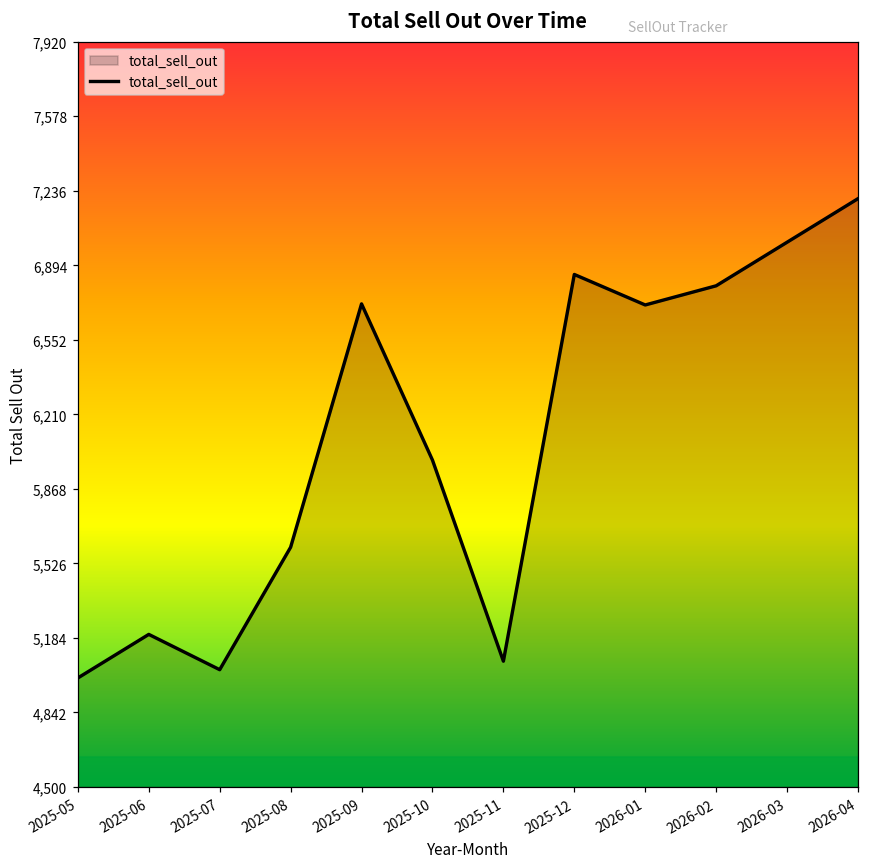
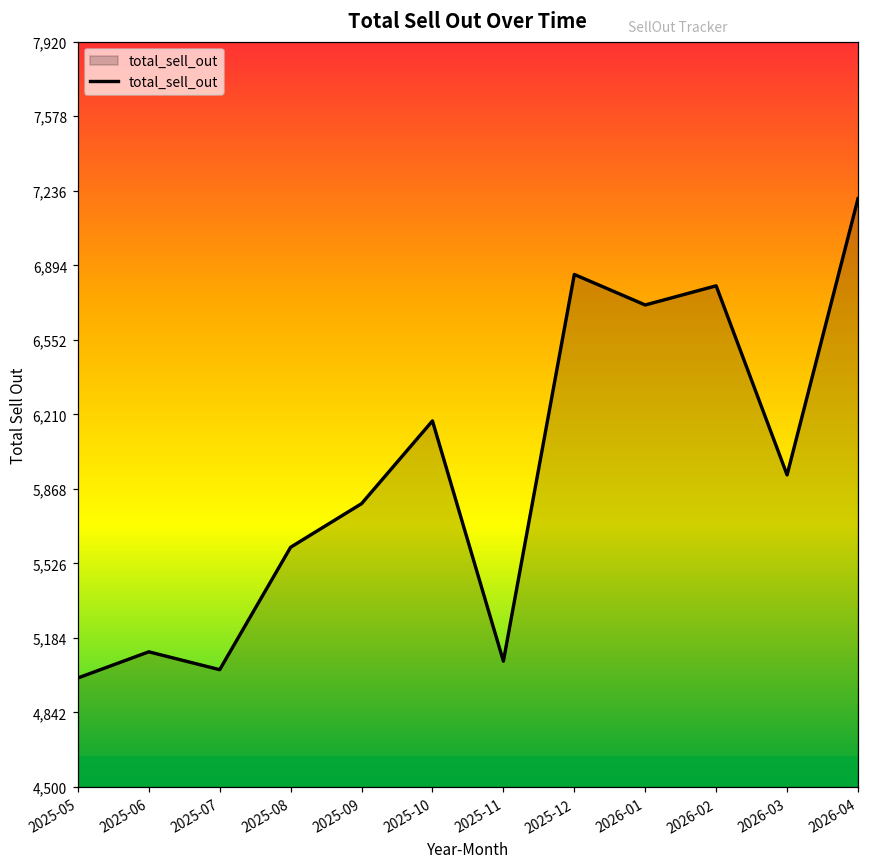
2025-06: 5,200 -> 5,120
2025-09: 6,720 -> 5,800
2025-10: 6,000 -> 6,180
2026-03: 7,000 -> 5,930
